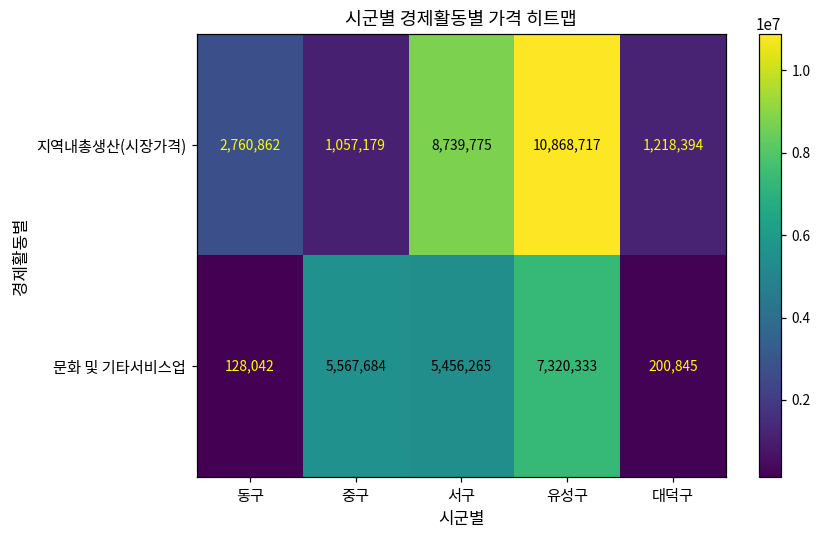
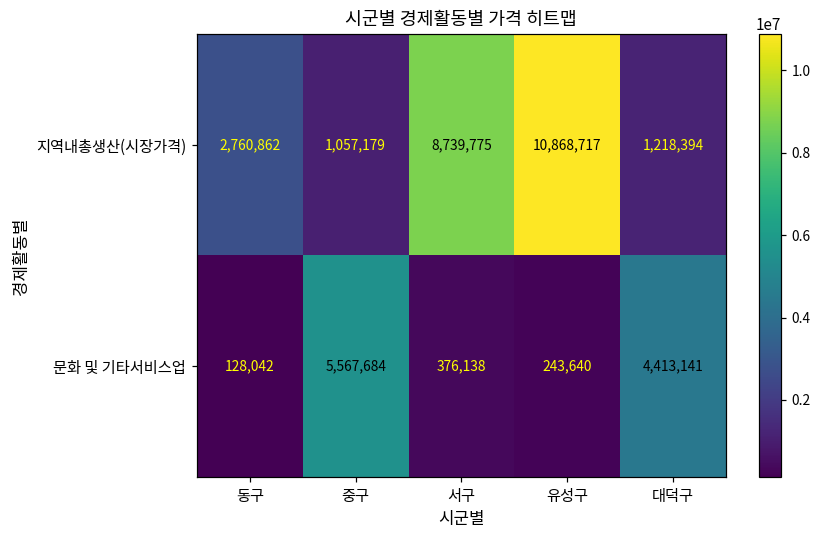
문화 및 기타서비스업, 서구: 5,456,265 -> 376,138
문화 및 기타서비스업, 유성구: 7,320,333 -> 243,640
문화 및 기타서비스업, 대덕구: 200,845 -> 4,413,141
